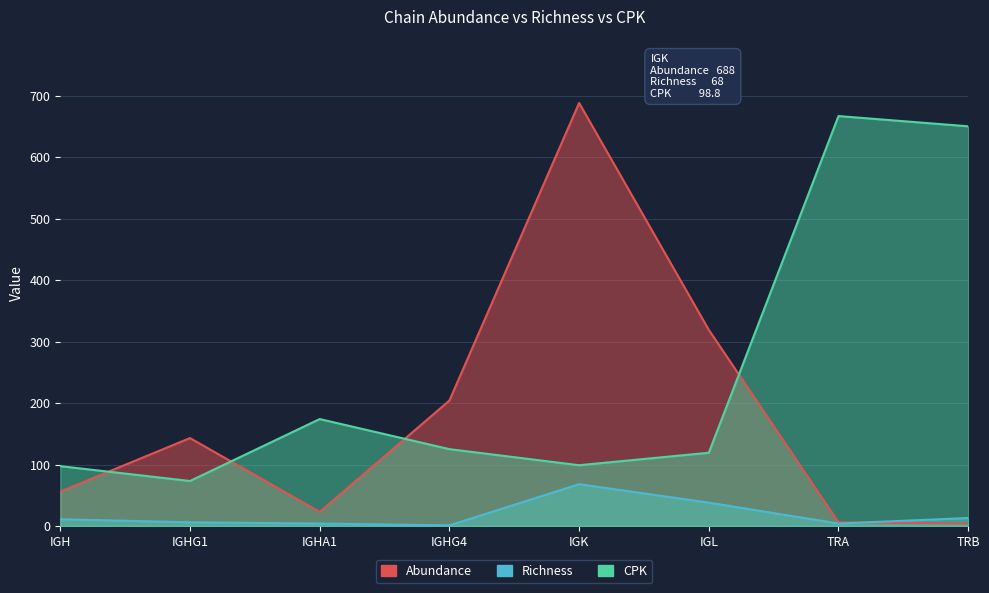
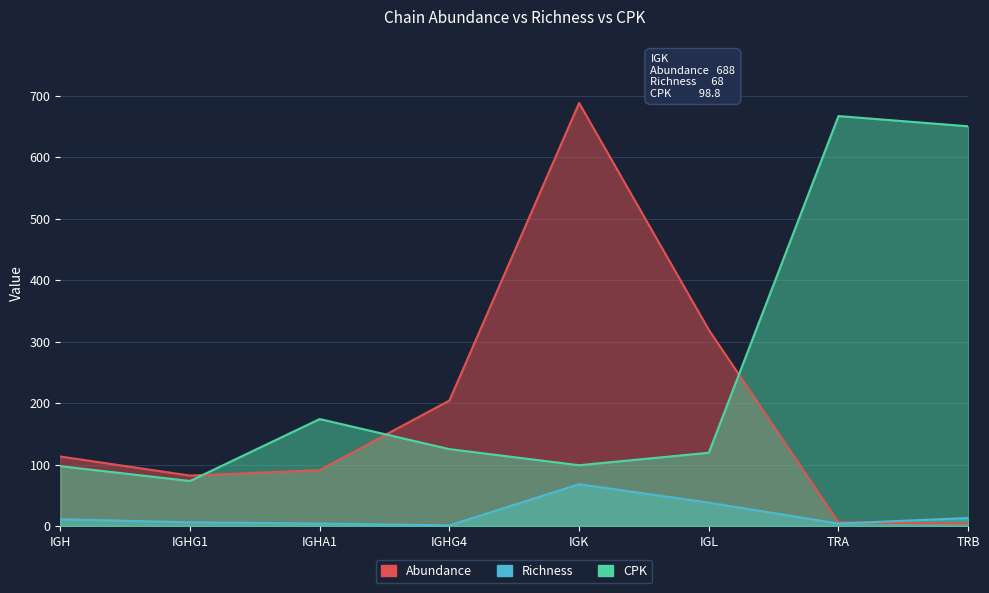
Abundance, IGH: 60 -> 110
Abundance, IGHG1: 140 -> 80
Abundance, IGHA1: 20 -> 90
